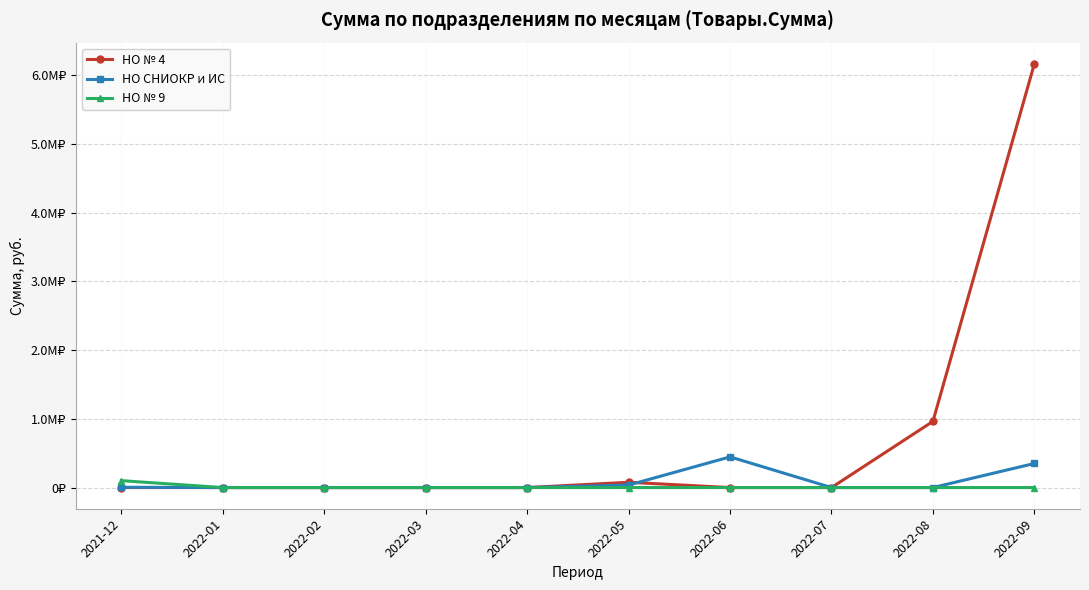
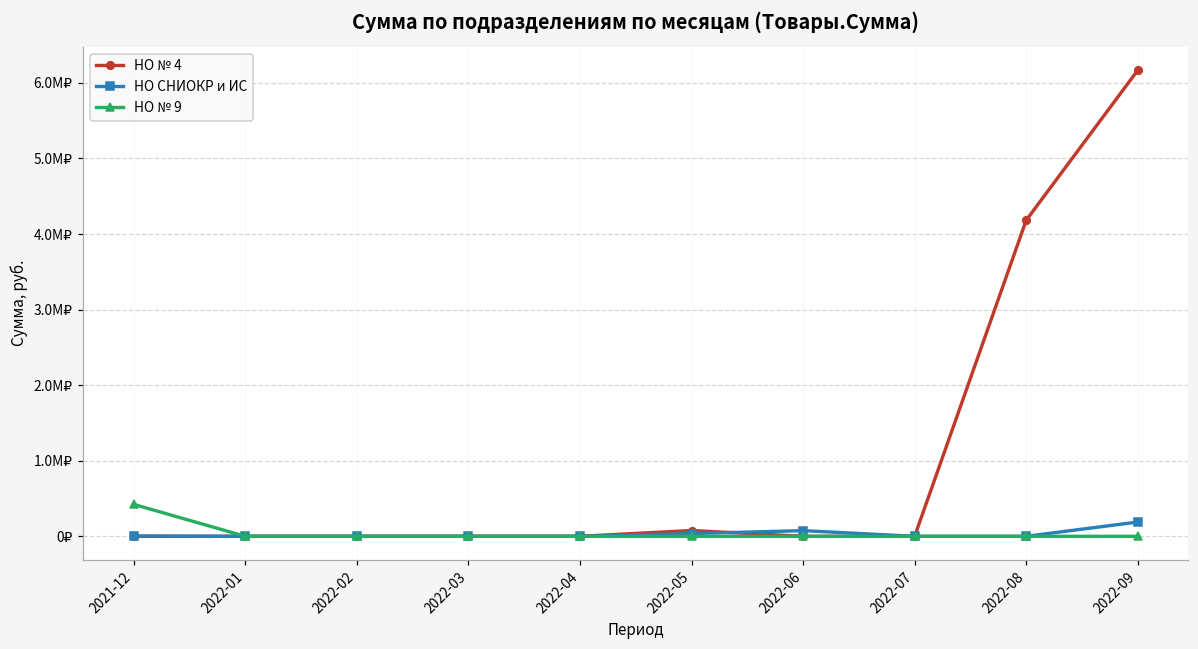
НО № 9, 2021-12: 0.1M₽ -> 0.4M₽
НО СНИОКР и ИС, 2022-06: 0.4M₽ -> 0.1M₽
НО № 4, 2022-08: 1.0M₽ -> 4.2M₽
НО СНИОКР и ИС, 2022-09: 0.4M₽ -> 0.2M₽
